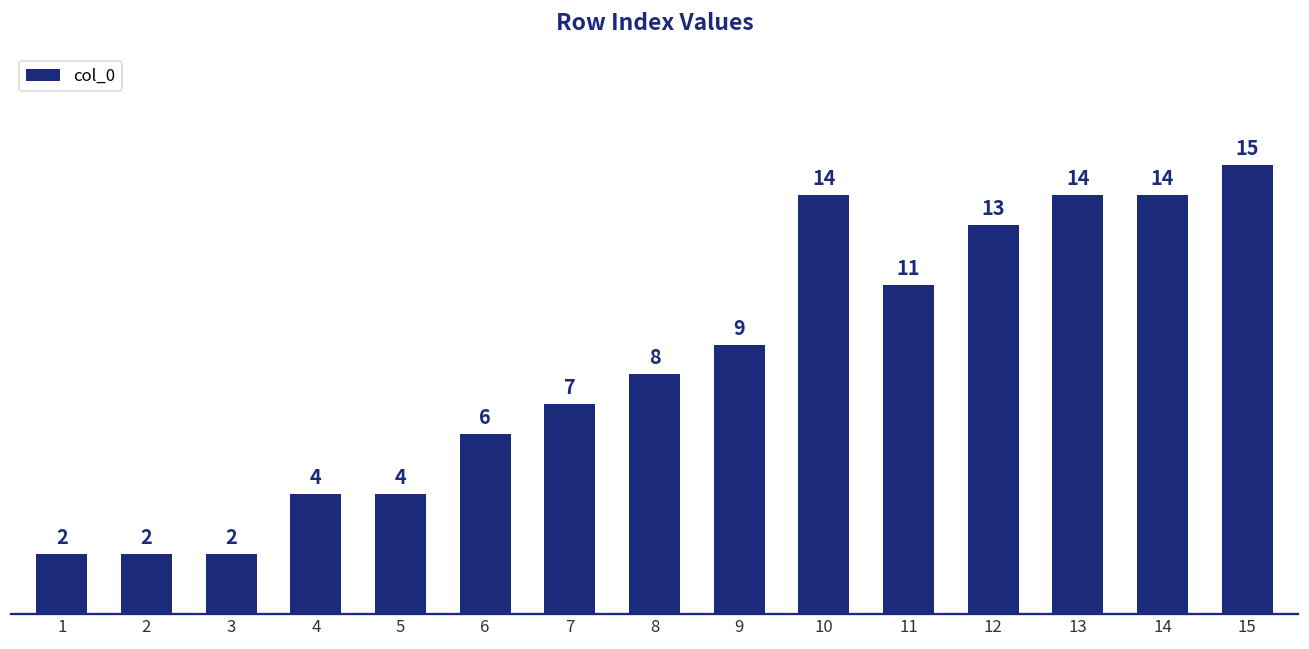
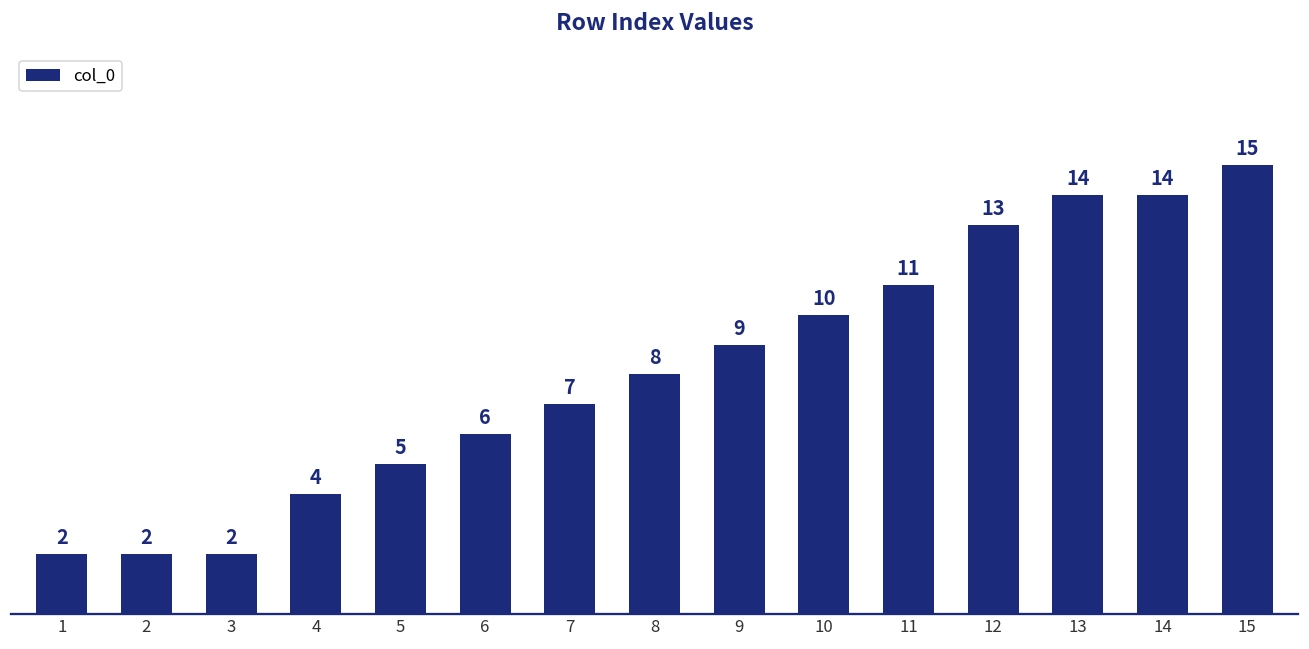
5: 4 -> 5
10: 14 -> 10
